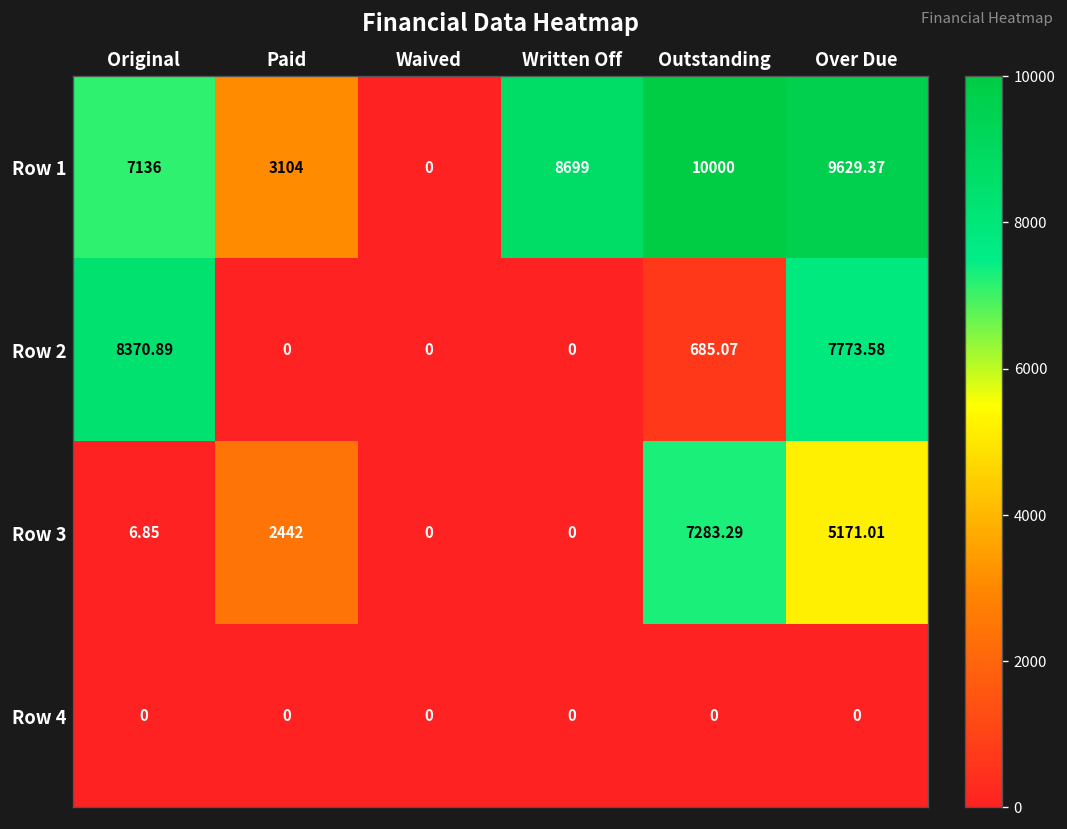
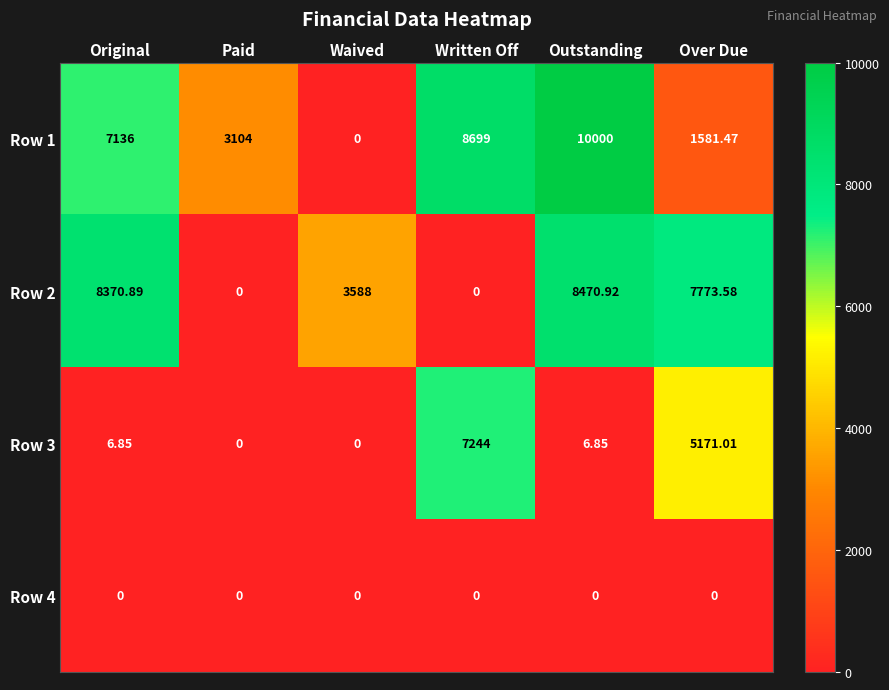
Row 1, Over Due: 9629.37 -> 1581.47
Row 2, Waived: 0 -> 3588
Row 2, Outstanding: 685.07 -> 8470.92
Row 3, Paid: 2442 -> 0
Row 3, Written Off: 0 -> 7244
Row 3, Outstanding: 7283.29 -> 6.85
